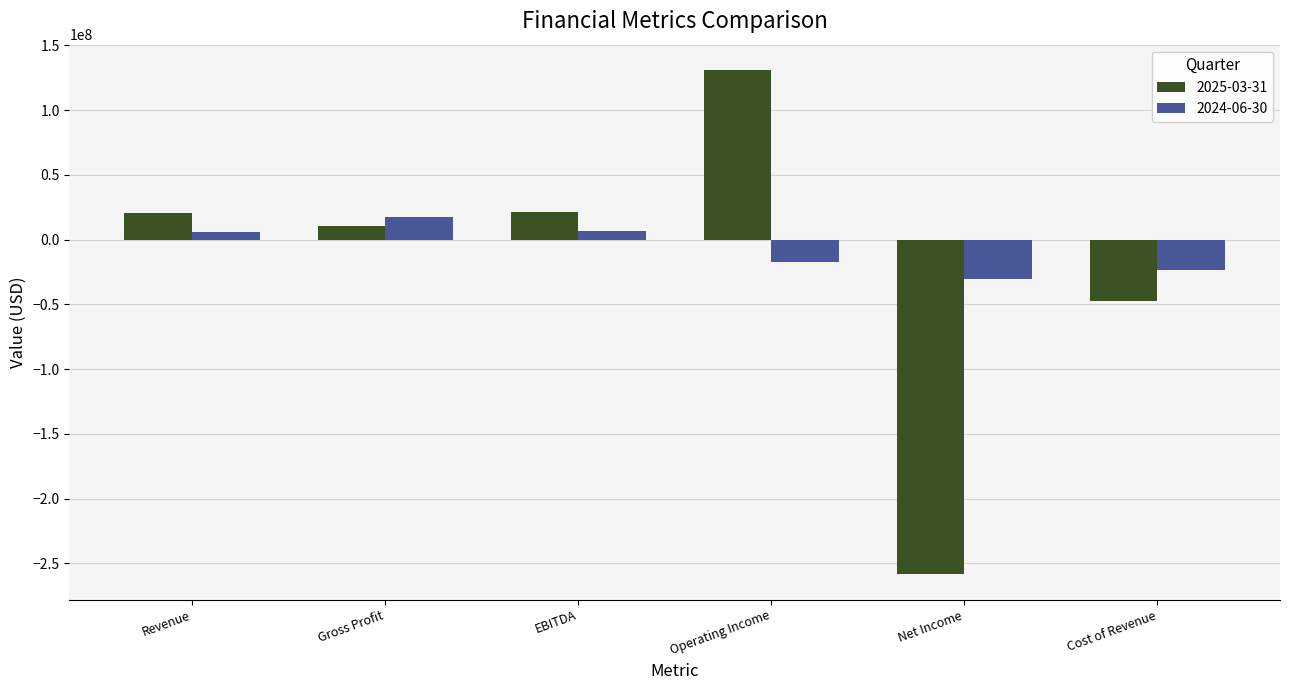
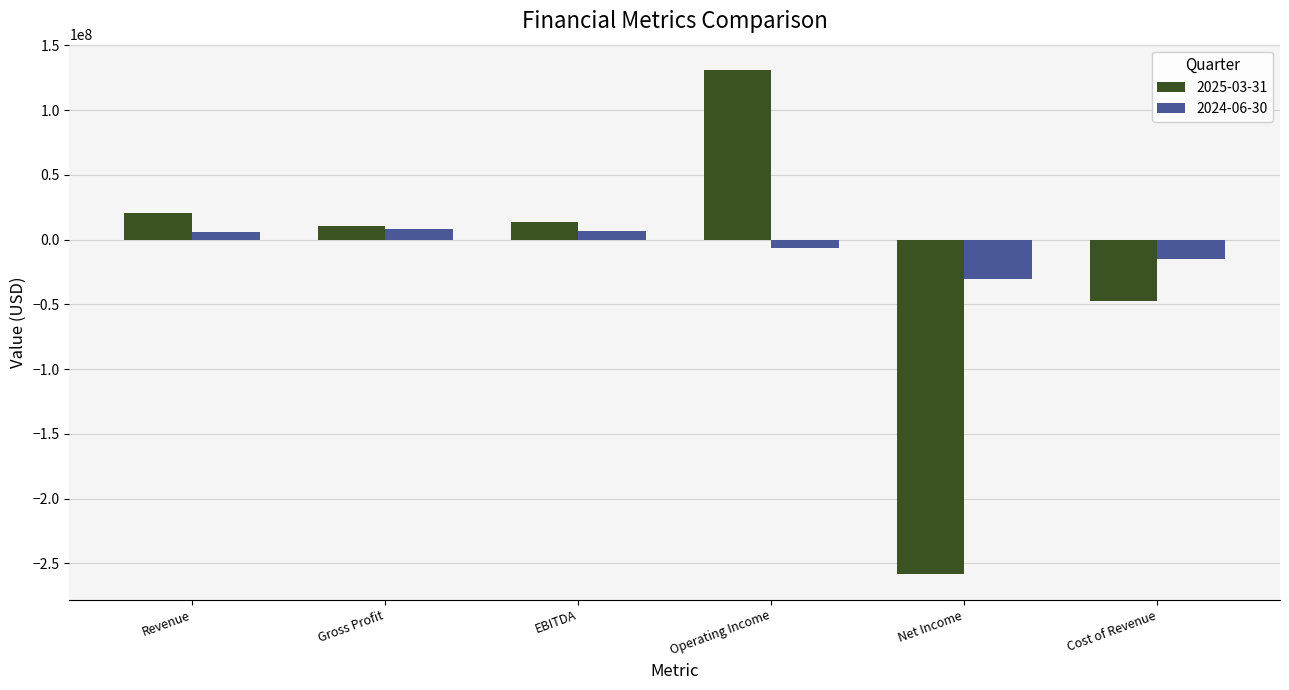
2024-06-30, Gross Profit: 17000000 -> 8000000
2025-03-31, EBITDA: 21000000 -> 14000000
2024-06-30, Operating Income: -17000000 -> -6000000
2024-06-30, Cost of Revenue: -23000000 -> -15000000
